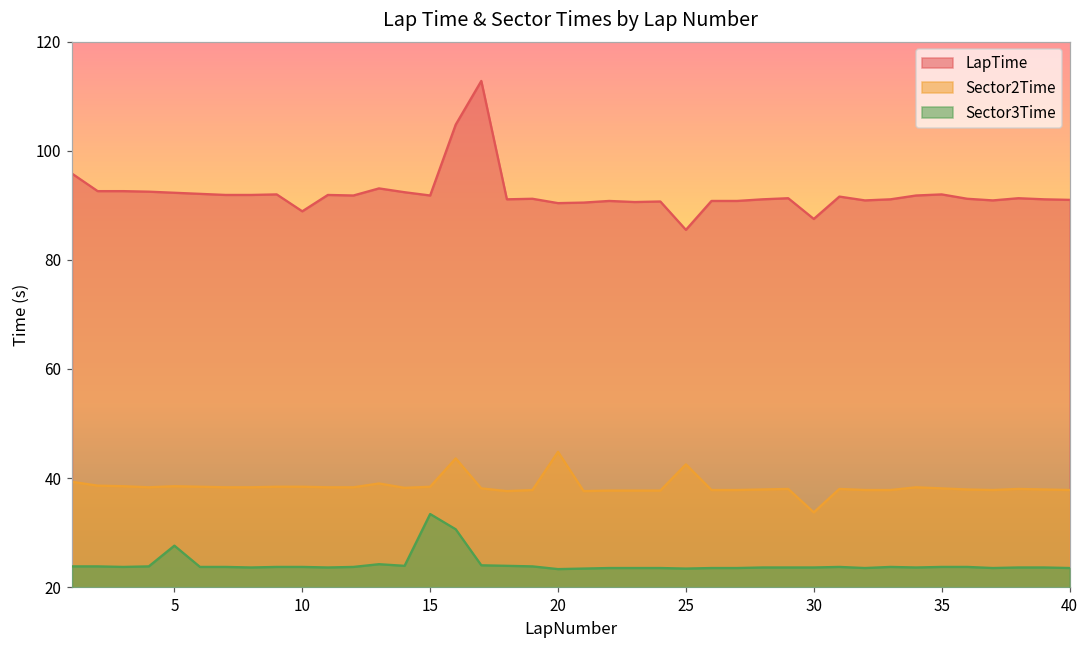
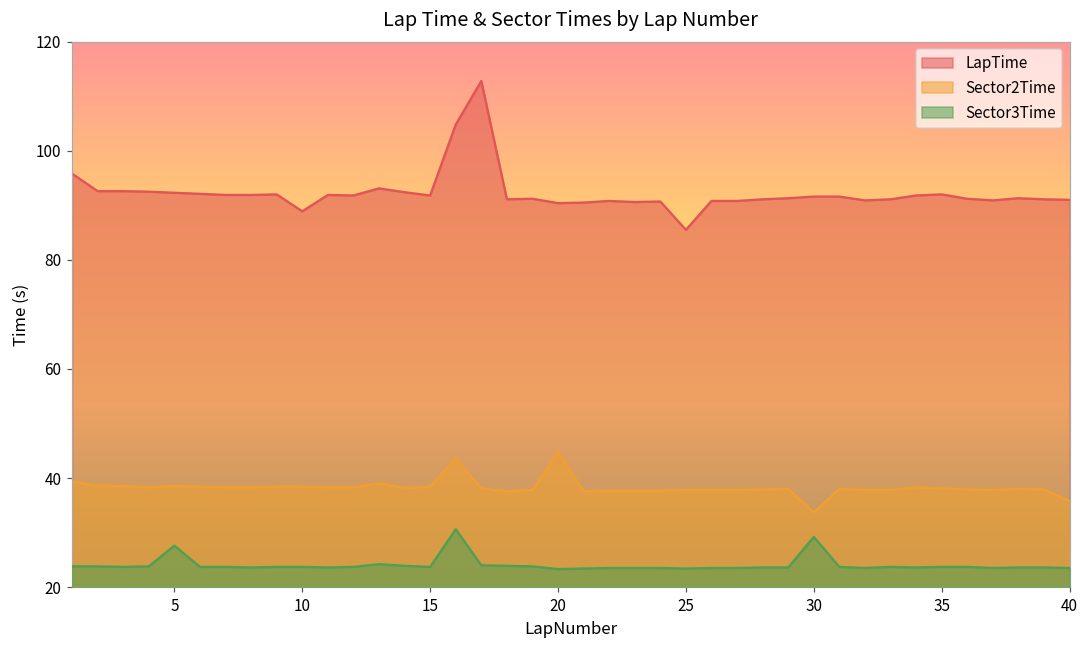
Sector3Time, 15: 33 -> 24
Sector2Time, 25: 43 -> 38
LapTime, 30: 88 -> 92
Sector3Time, 30: 24 -> 29
Sector2Time, 40: 38 -> 36
